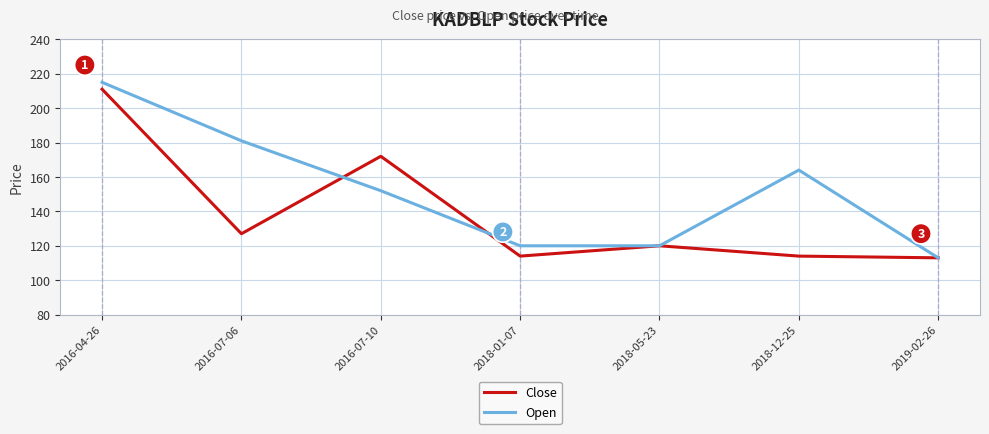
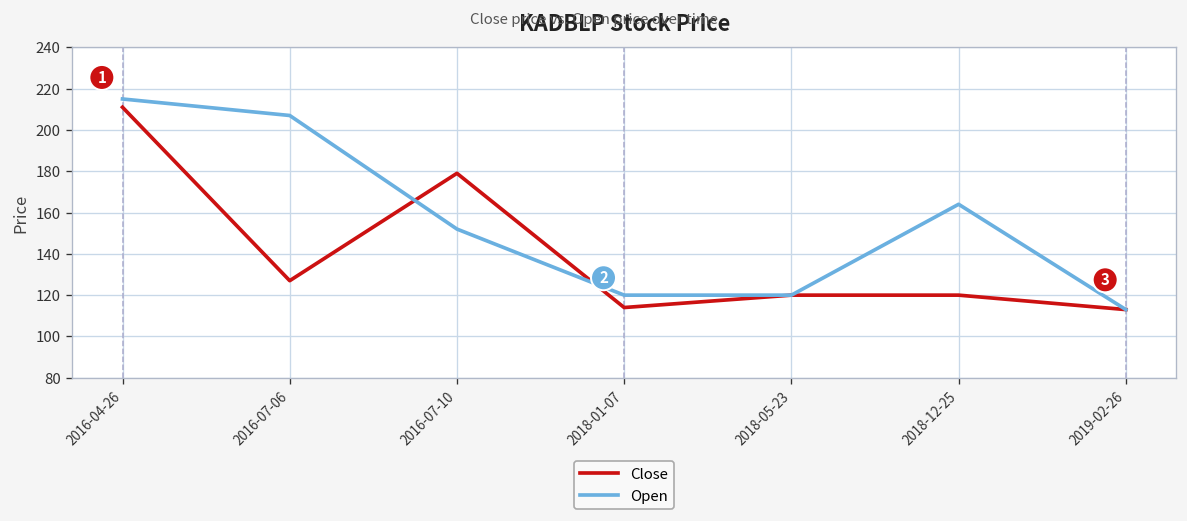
Open, 2016-07-06: 181 -> 207
Close, 2016-07-10: 172 -> 179
Close, 2018-12-25: 114 -> 120
